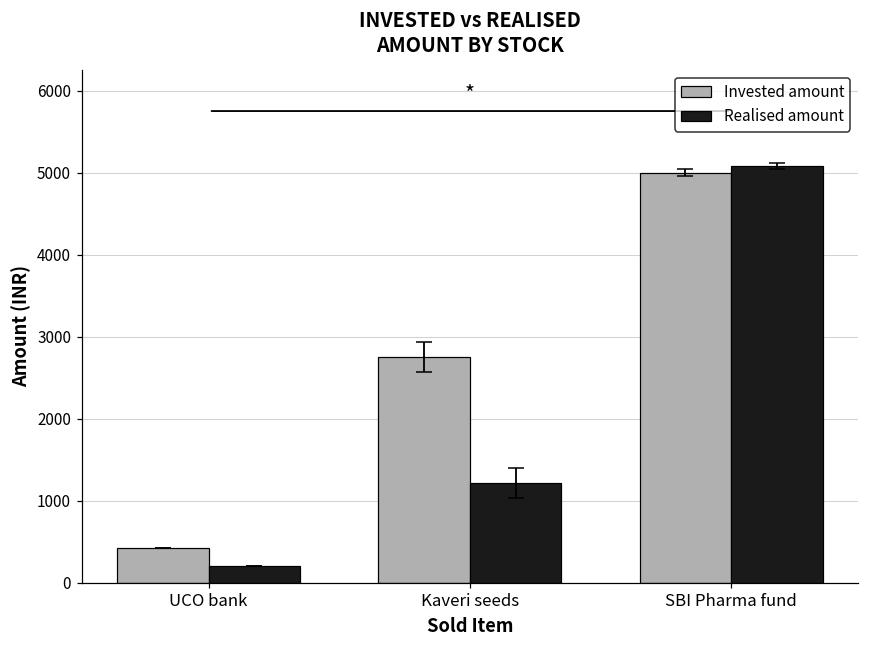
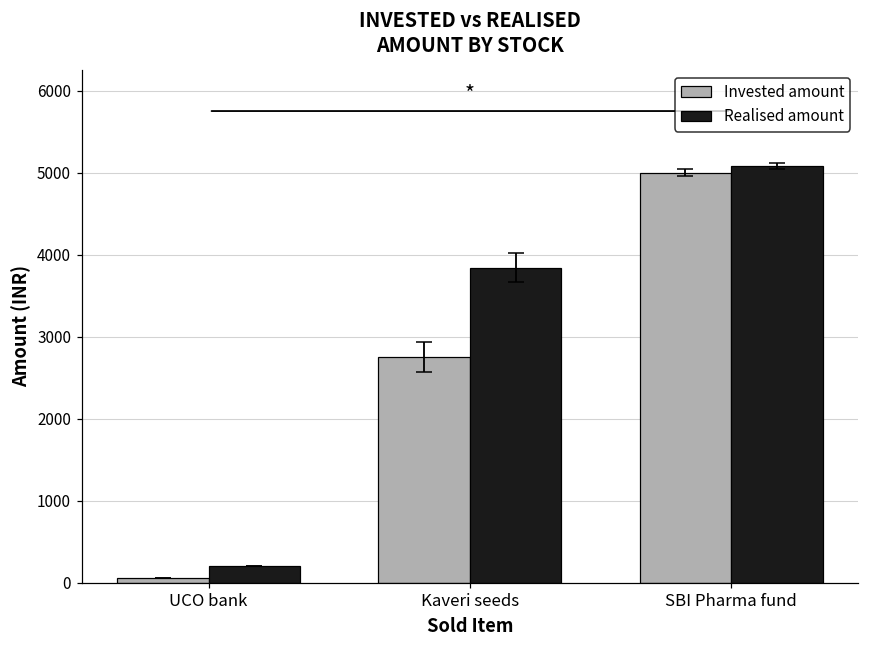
Invested amount, UCO bank: 400 -> 100
Realised amount, Kaveri seeds: 1200 -> 3800
